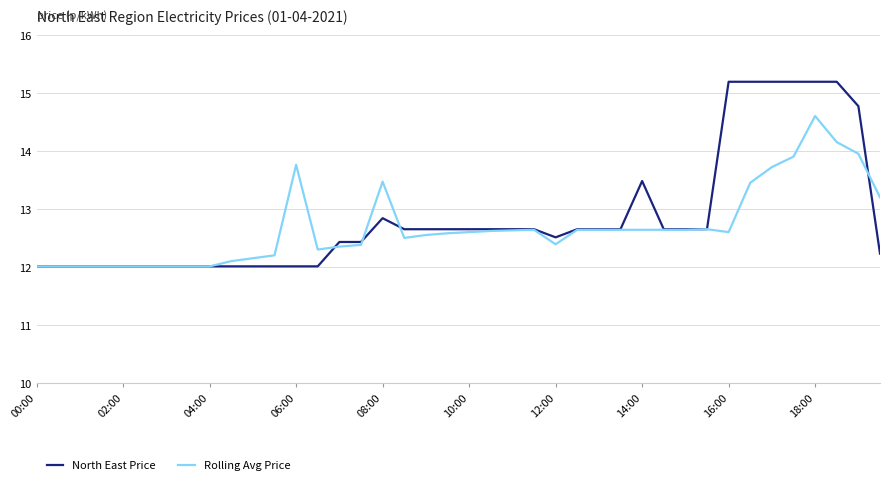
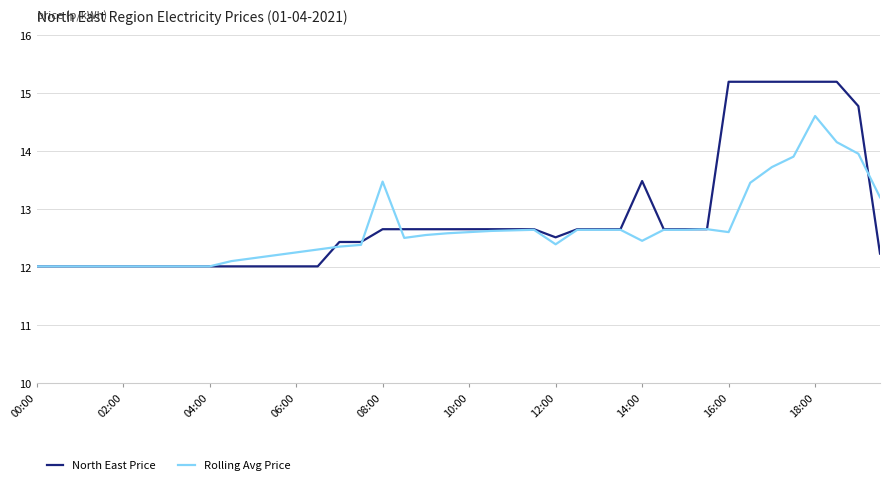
Rolling Avg Price, 06:00: 13.8 -> 12.3
North East Price, 08:00: 12.8 -> 12.7
Rolling Avg Price, 14:00: 12.6 -> 12.5
